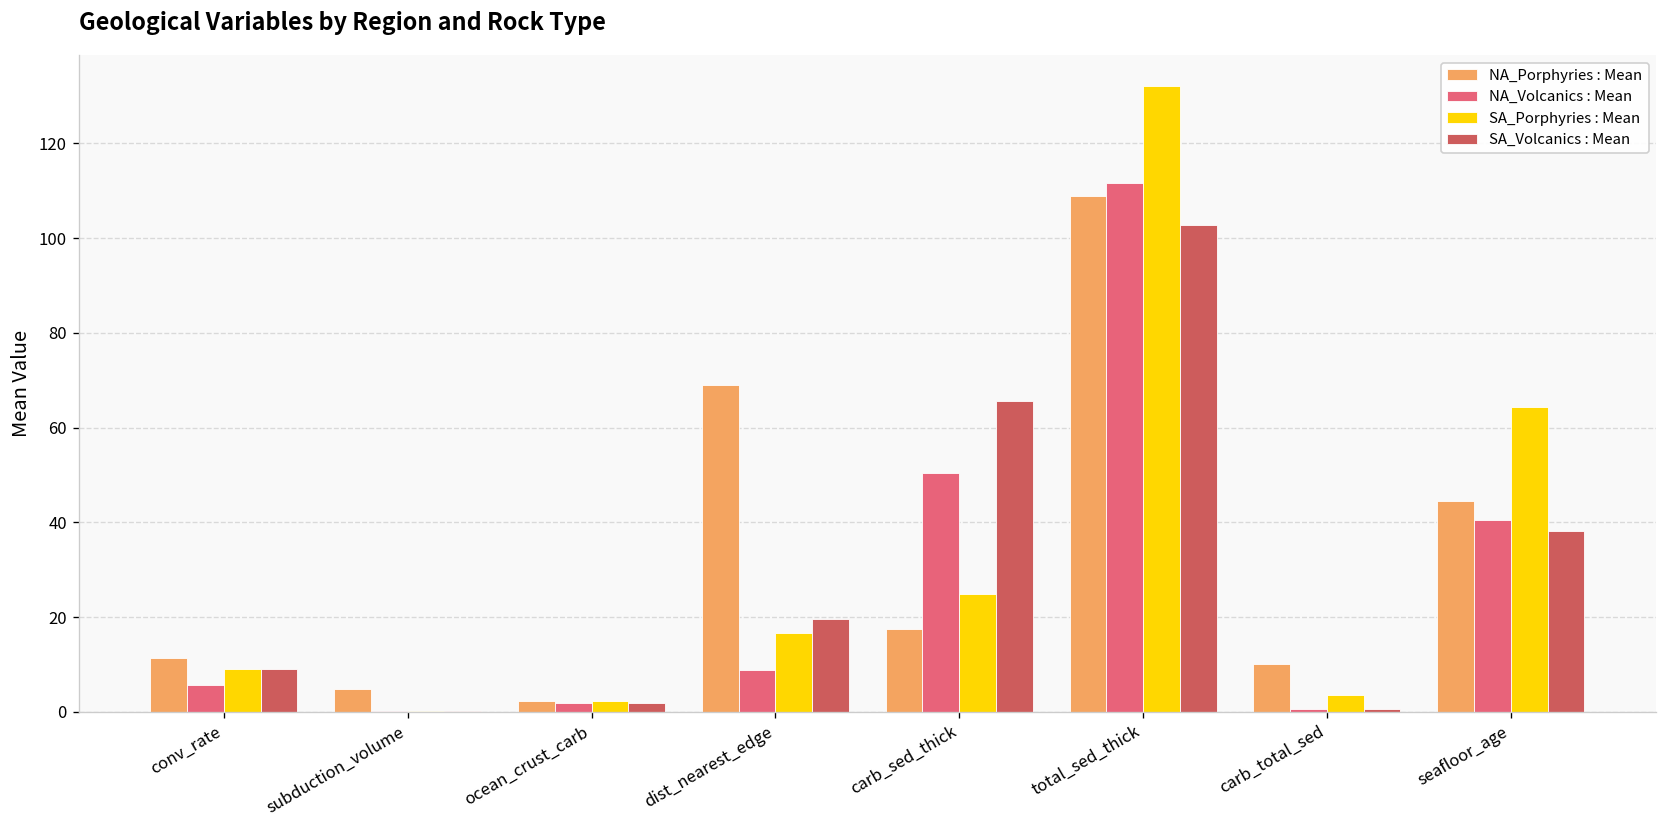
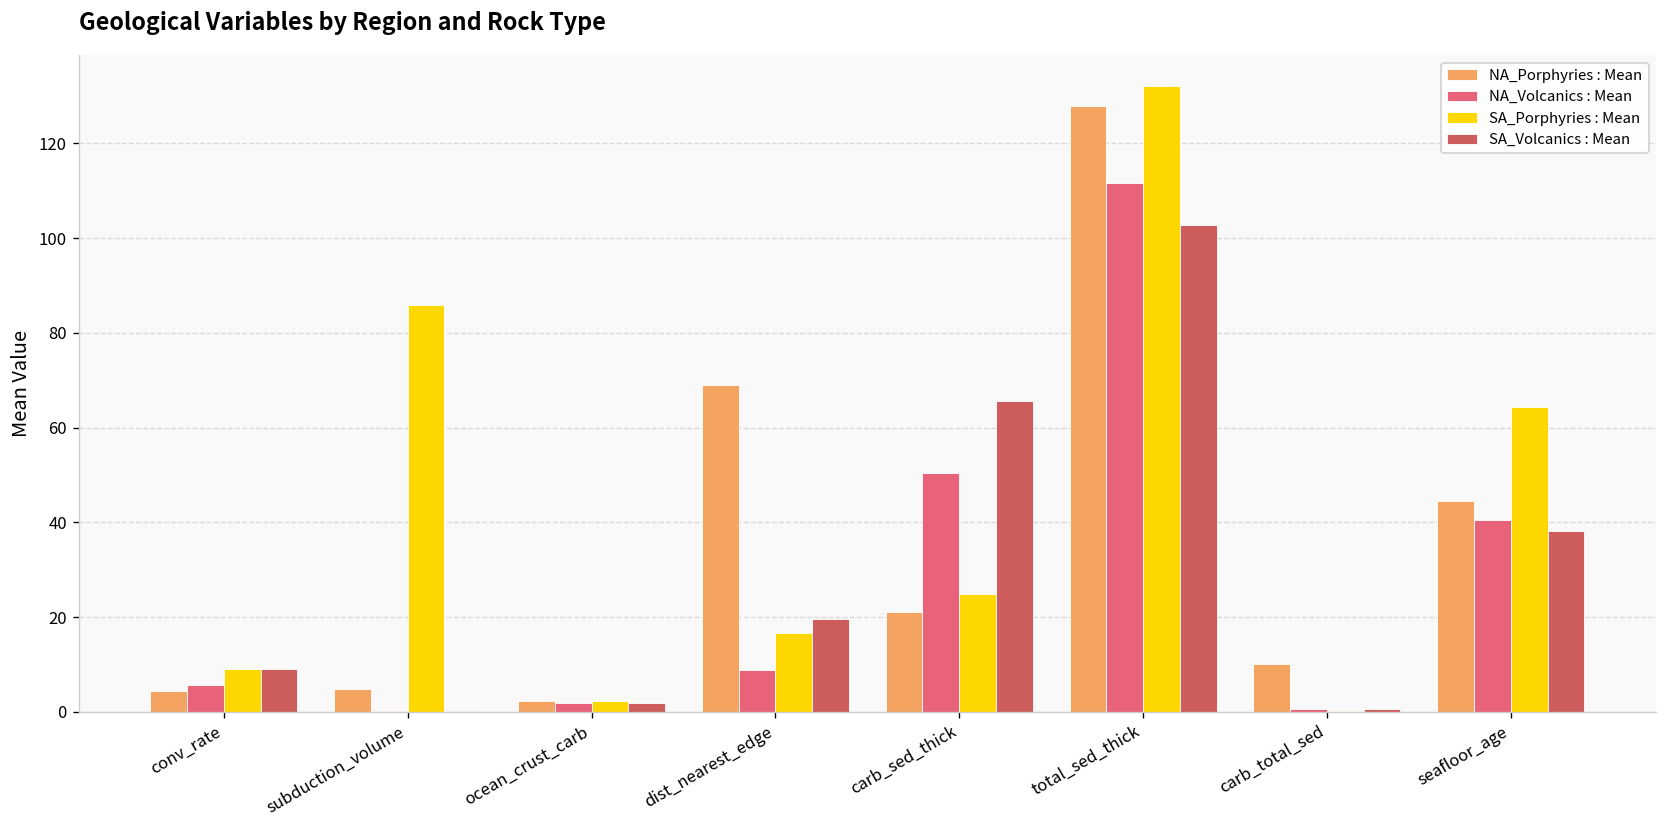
NA_Porphyries : Mean, conv_rate: 11 -> 4
SA_Porphyries : Mean, subduction_volume: 0 -> 86
NA_Porphyries : Mean, carb_sed_thick: 17 -> 21
NA_Porphyries : Mean, total_sed_thick: 109 -> 128
SA_Porphyries : Mean, carb_total_sed: 4 -> 0
